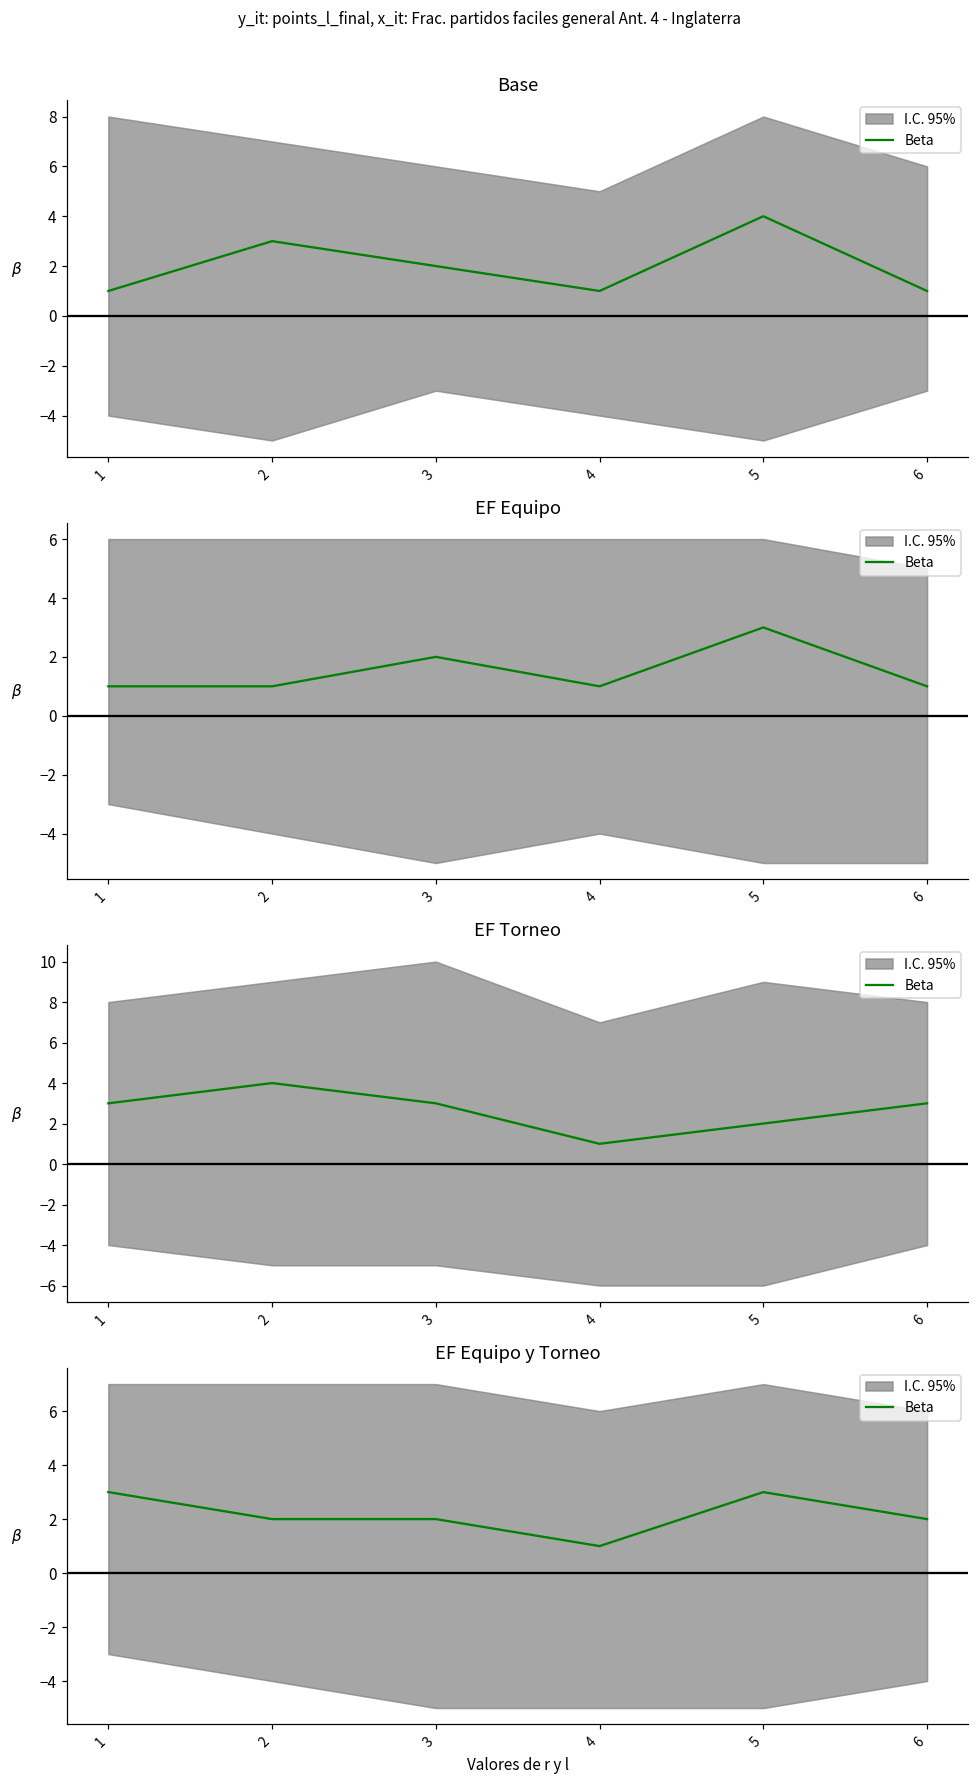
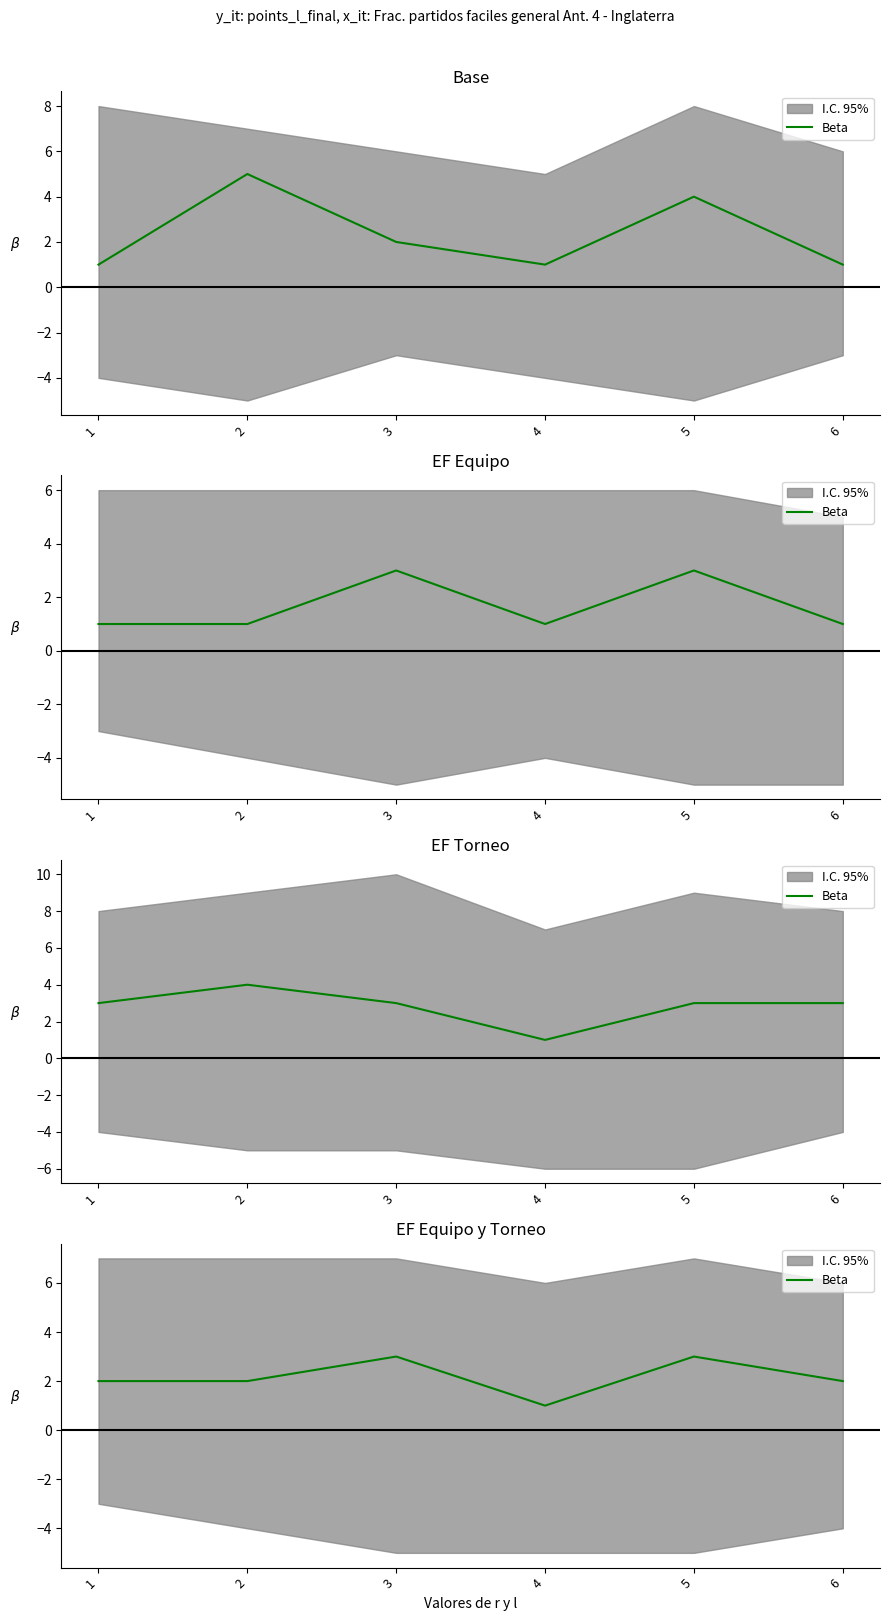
Base, Beta, 2: 3 -> 5
EF Equipo, Beta, 3: 2 -> 3
EF Torneo, Beta, 5: 2 -> 3
EF Equipo y Torneo, Beta, 1: 3 -> 2
EF Equipo y Torneo, Beta, 3: 2 -> 3
